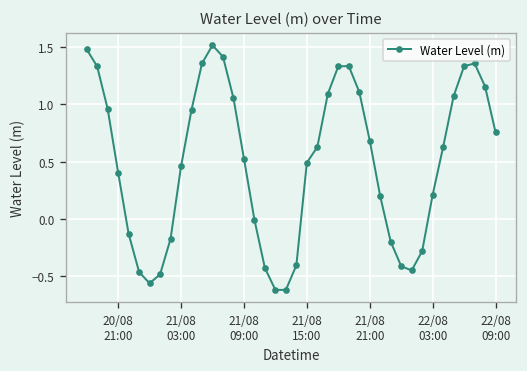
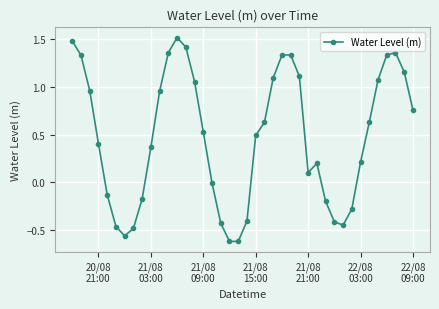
21/08 03:00: 0.5 -> 0.4
21/08 21:00: 0.7 -> 0.1
